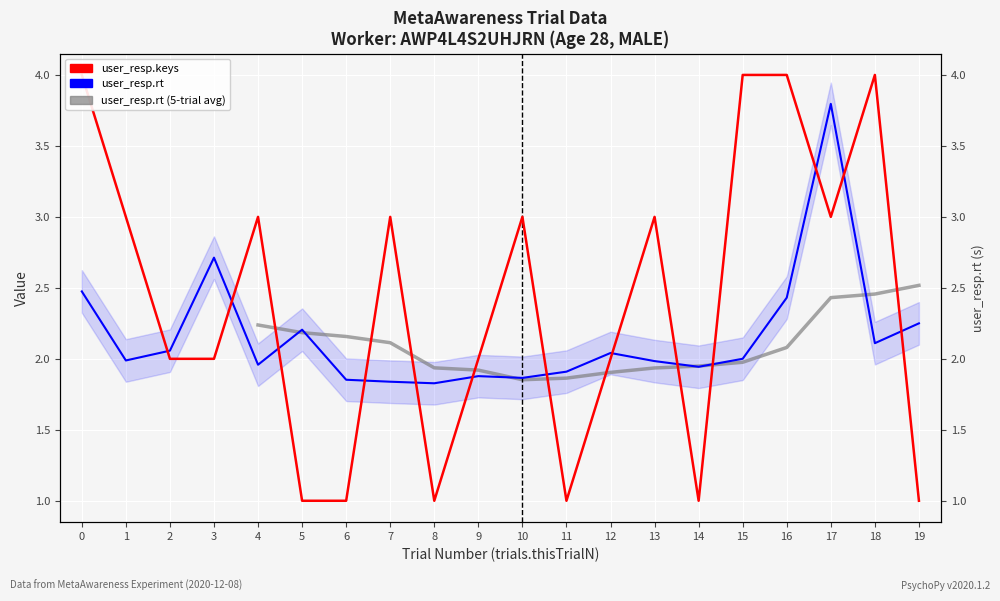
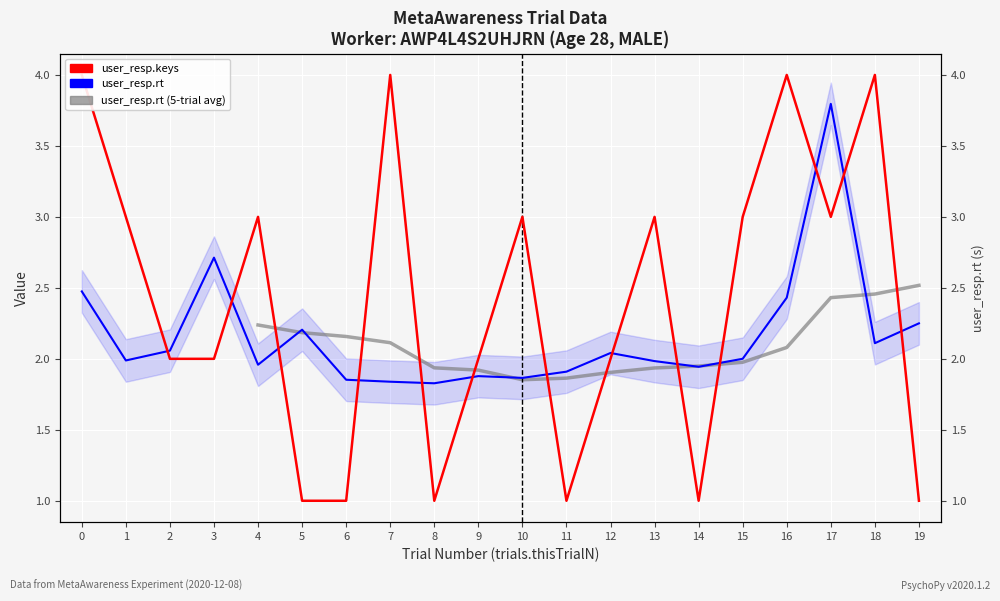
user_resp.keys, 7: 3 -> 4
user_resp.keys, 15: 4 -> 3
